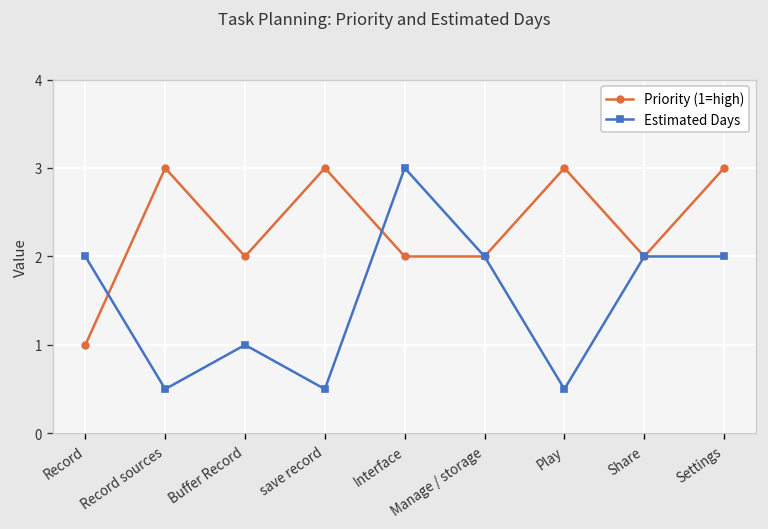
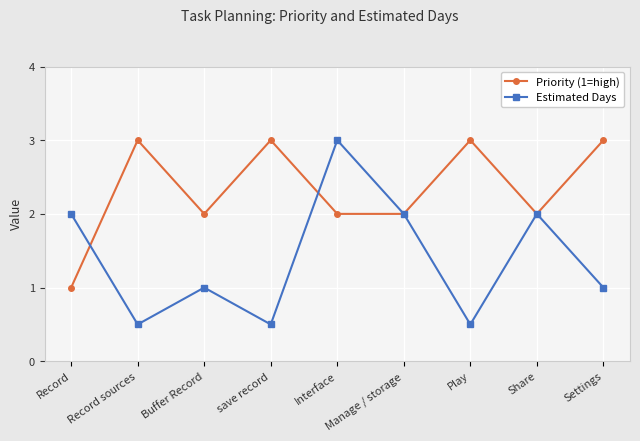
Estimated Days, Settings: 2 -> 1
